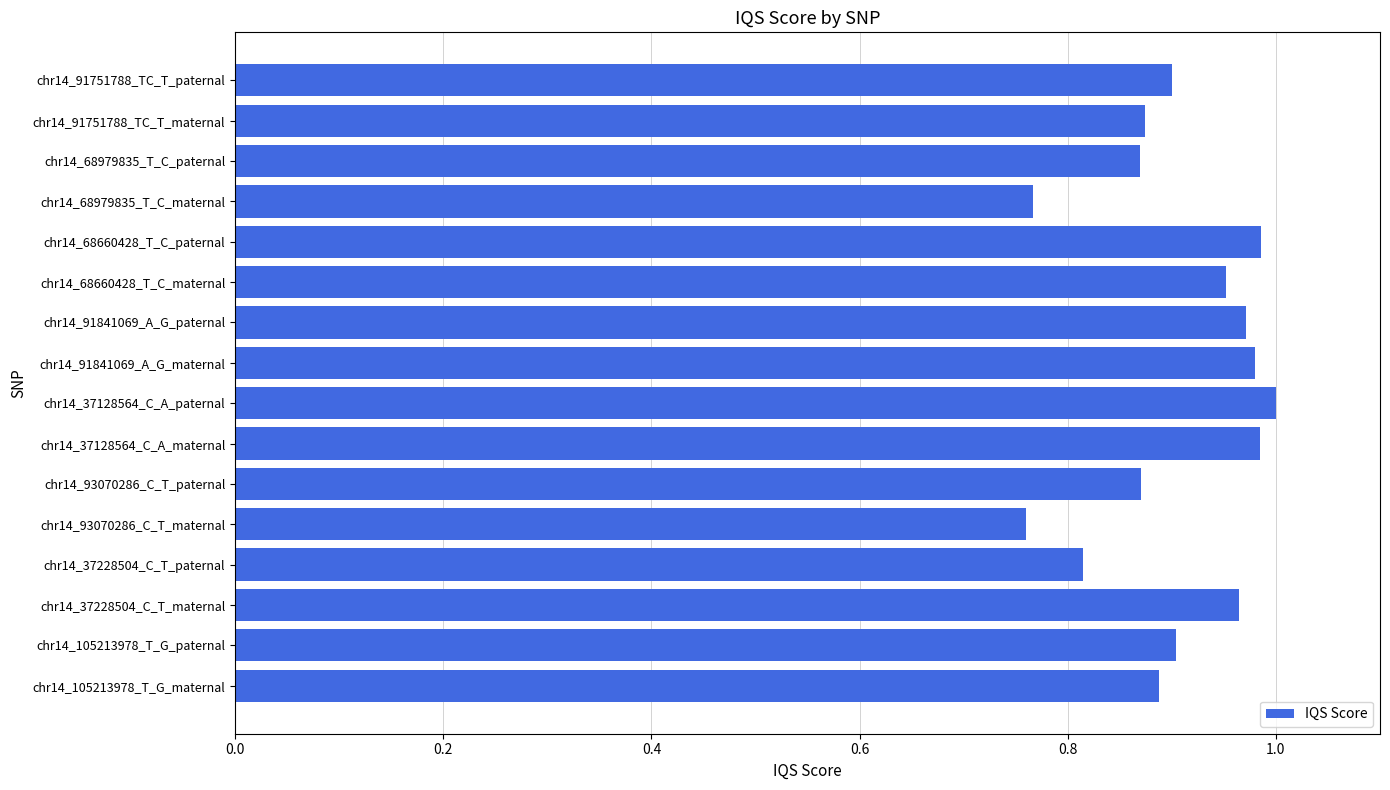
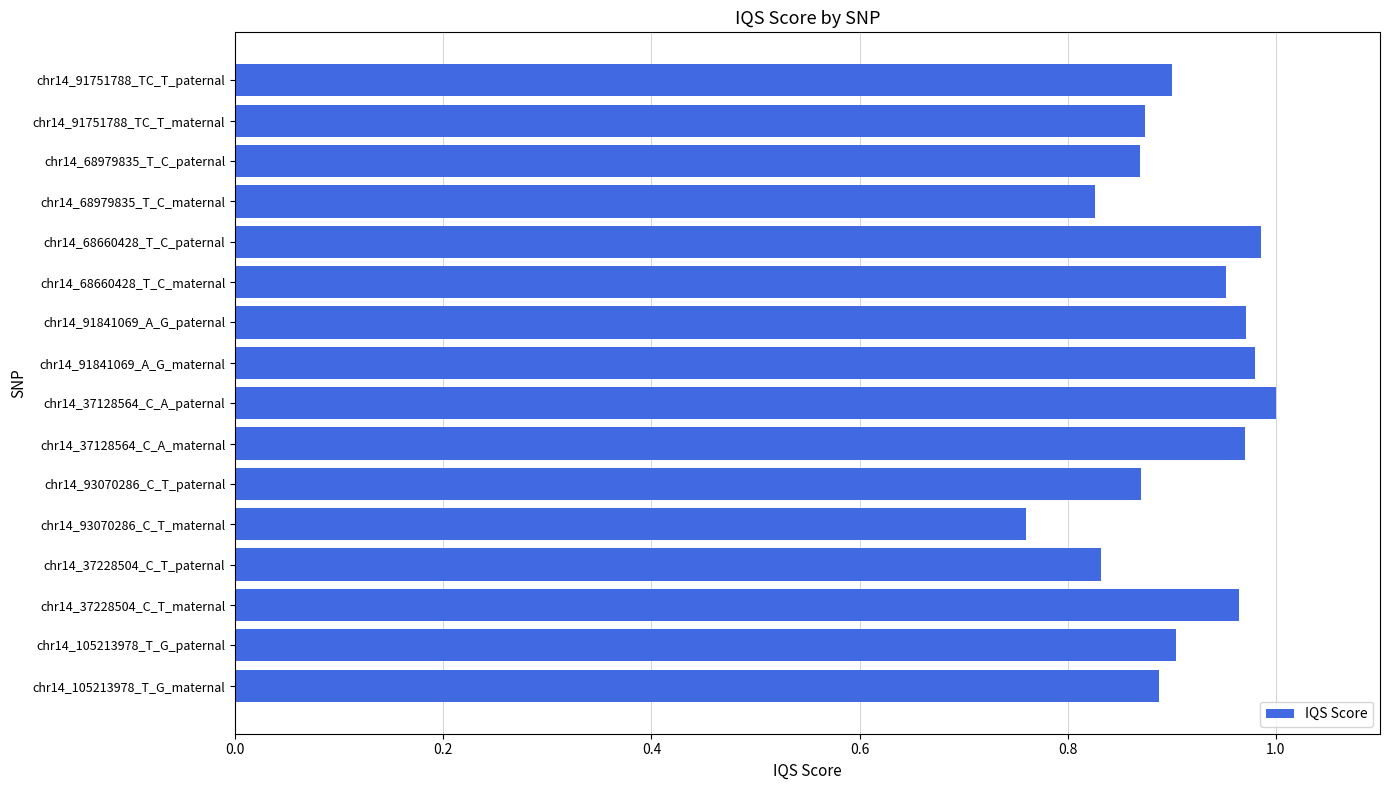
chr14_68979835_T_C_maternal: 0.766 -> 0.826
chr14_37128564_C_A_maternal: 0.985 -> 0.970
chr14_37228504_C_T_paternal: 0.815 -> 0.832
